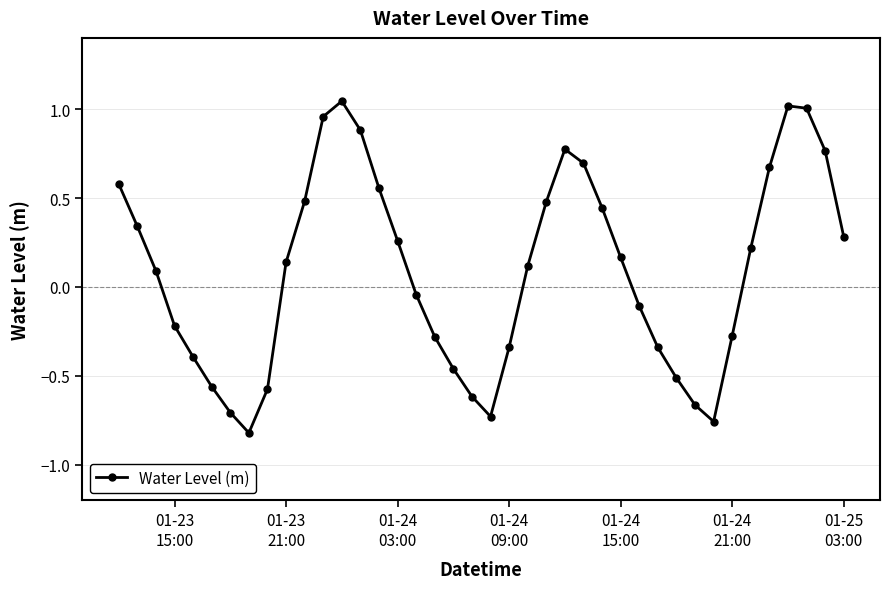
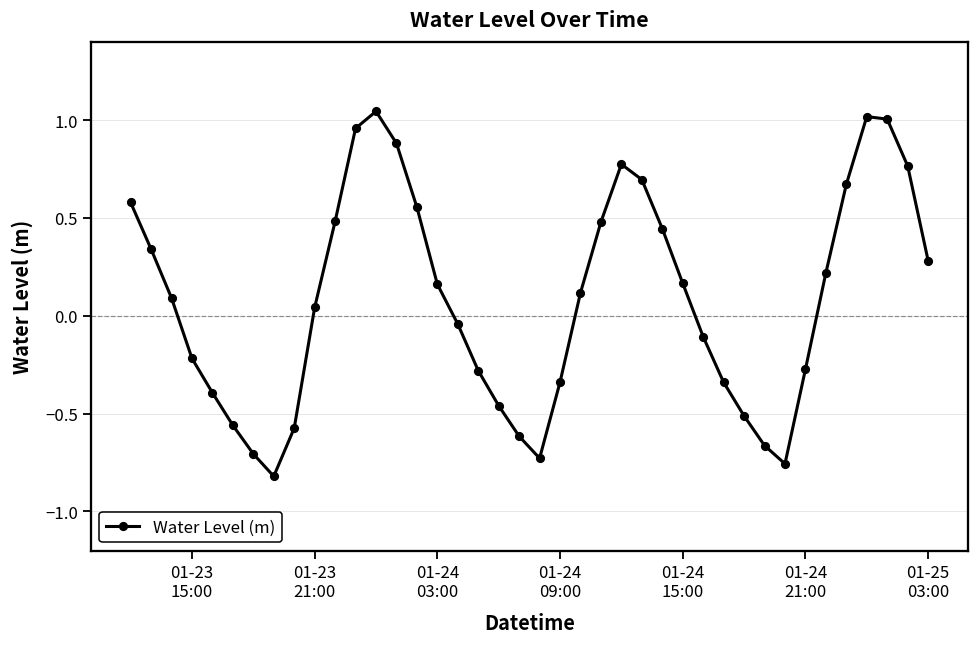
01-23 21:00: 0.14 -> 0.04
01-24 03:00: 0.26 -> 0.16
